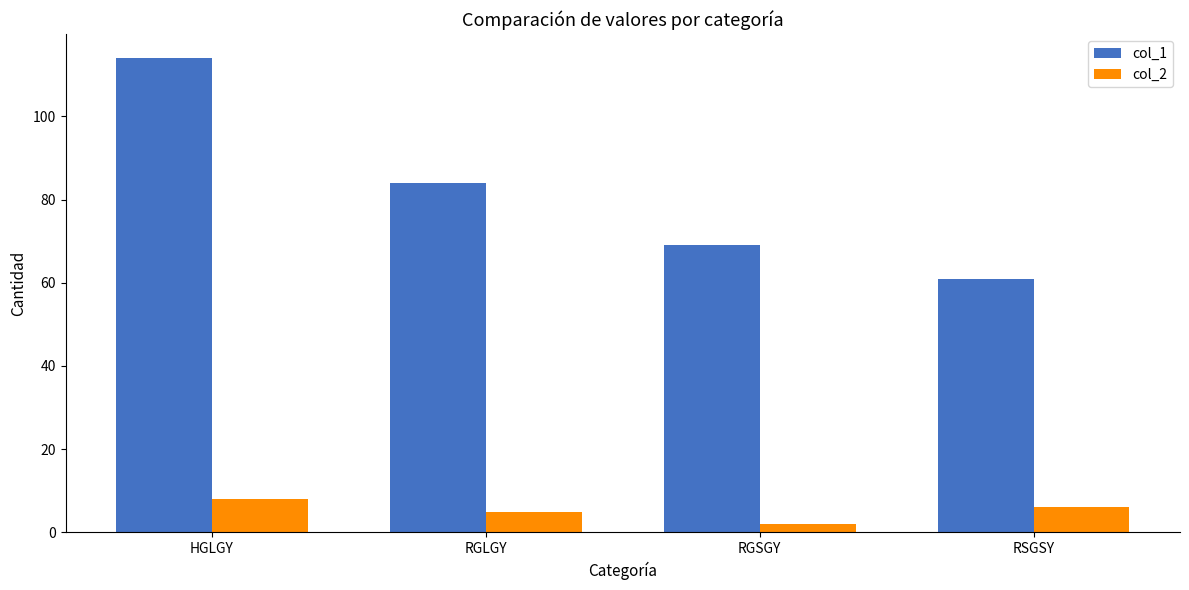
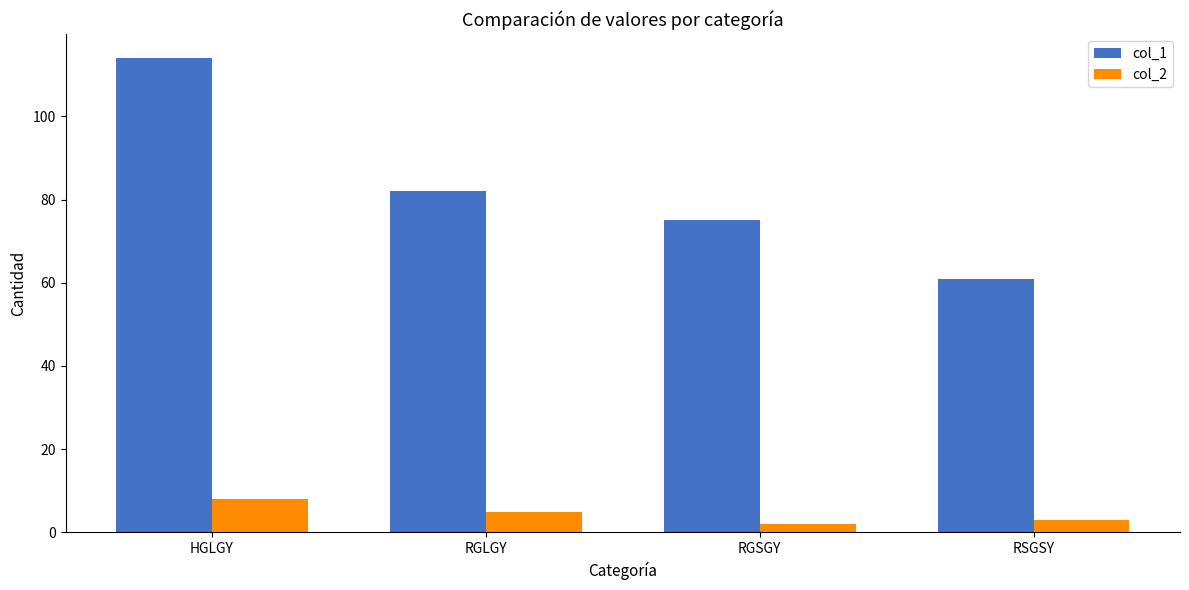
col_1, RGLGY: 84 -> 82
col_1, RGSGY: 69 -> 75
col_2, RSGSY: 6 -> 3
